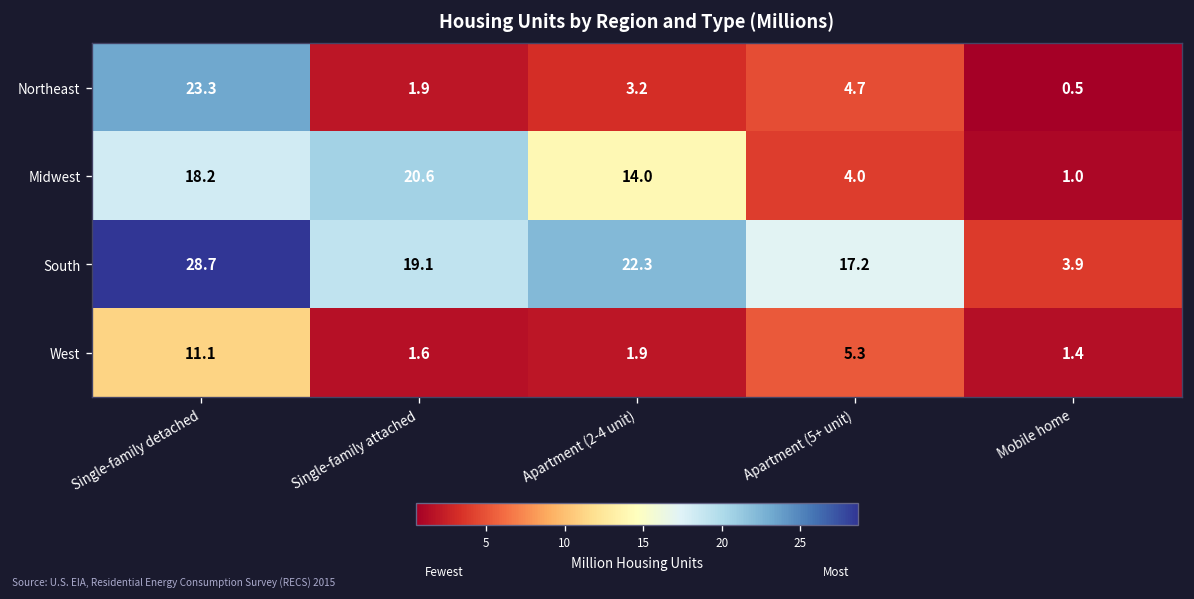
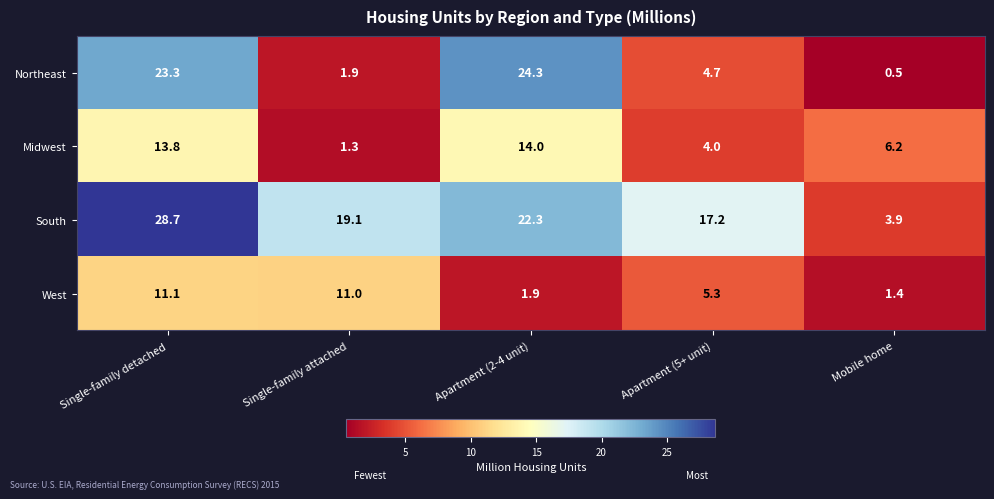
Northeast, Apartment (2-4 unit): 3.2 -> 24.3
Midwest, Single-family detached: 18.2 -> 13.8
Midwest, Single-family attached: 20.6 -> 1.3
Midwest, Mobile home: 1.0 -> 6.2
West, Single-family attached: 1.6 -> 11.0
